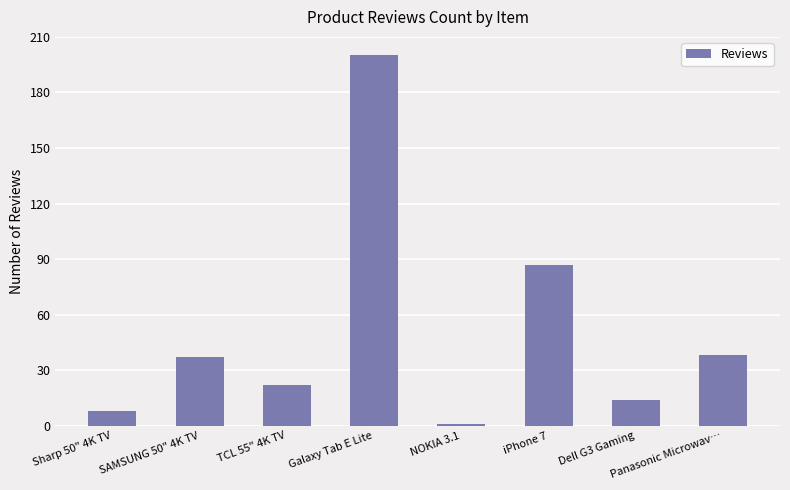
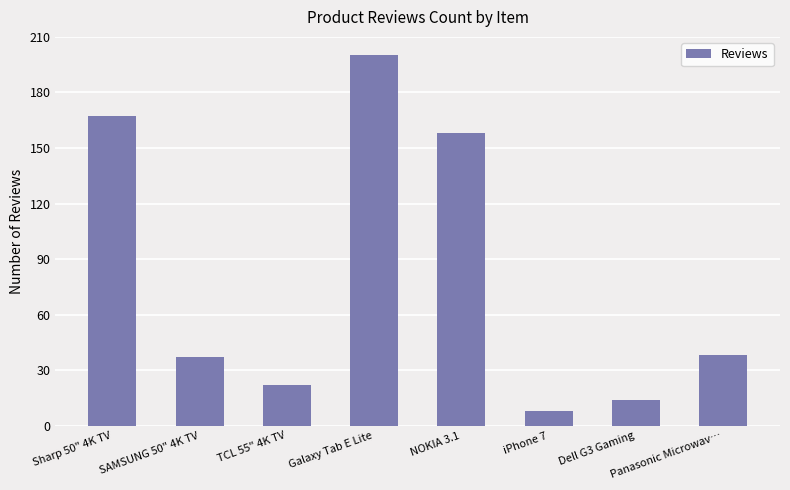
Sharp 50" 4K TV: 8 -> 167
NOKIA 3.1: 1 -> 158
iPhone 7: 87 -> 8
